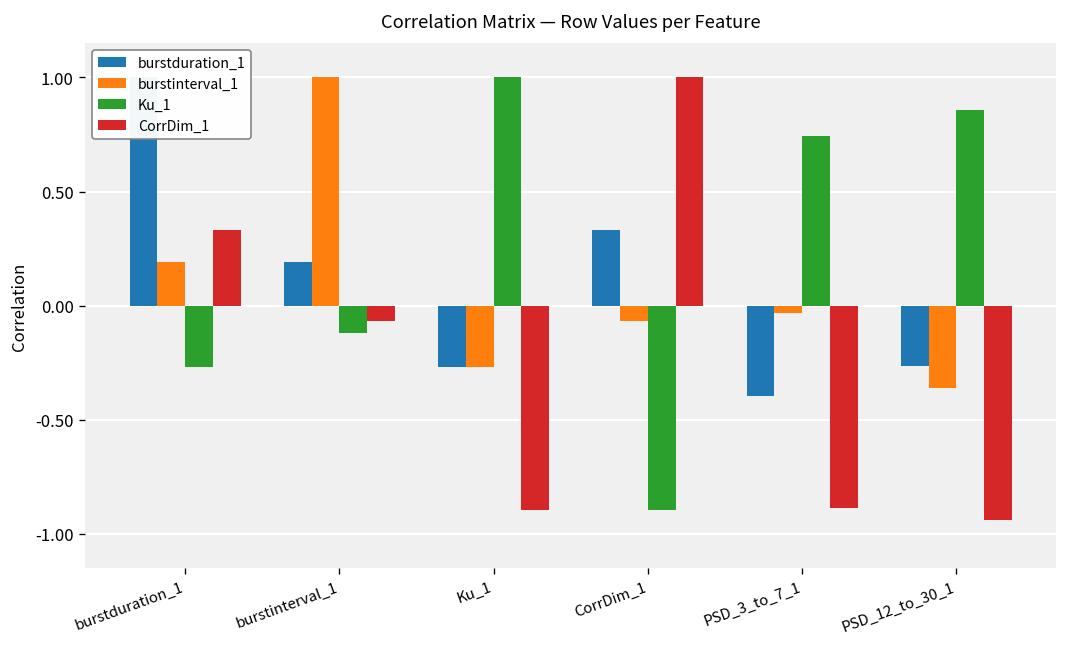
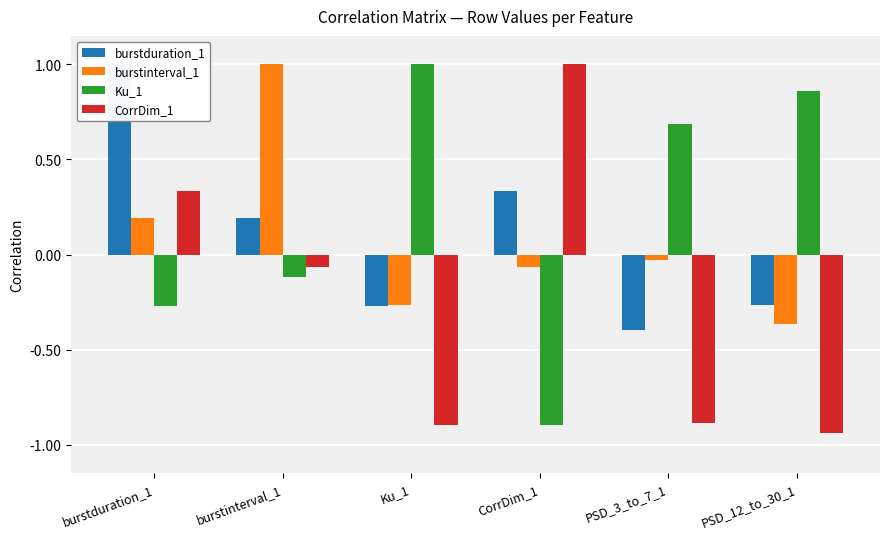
Ku_1, PSD_3_to_7_1: 0.74 -> 0.69
